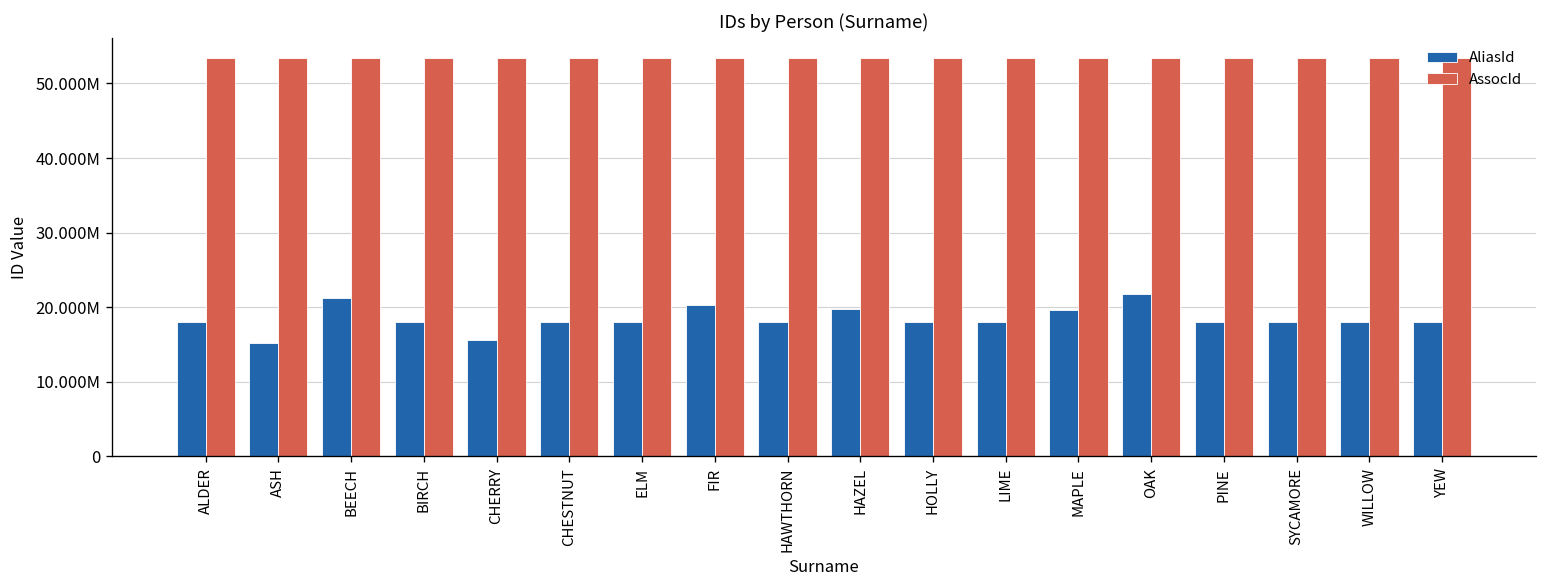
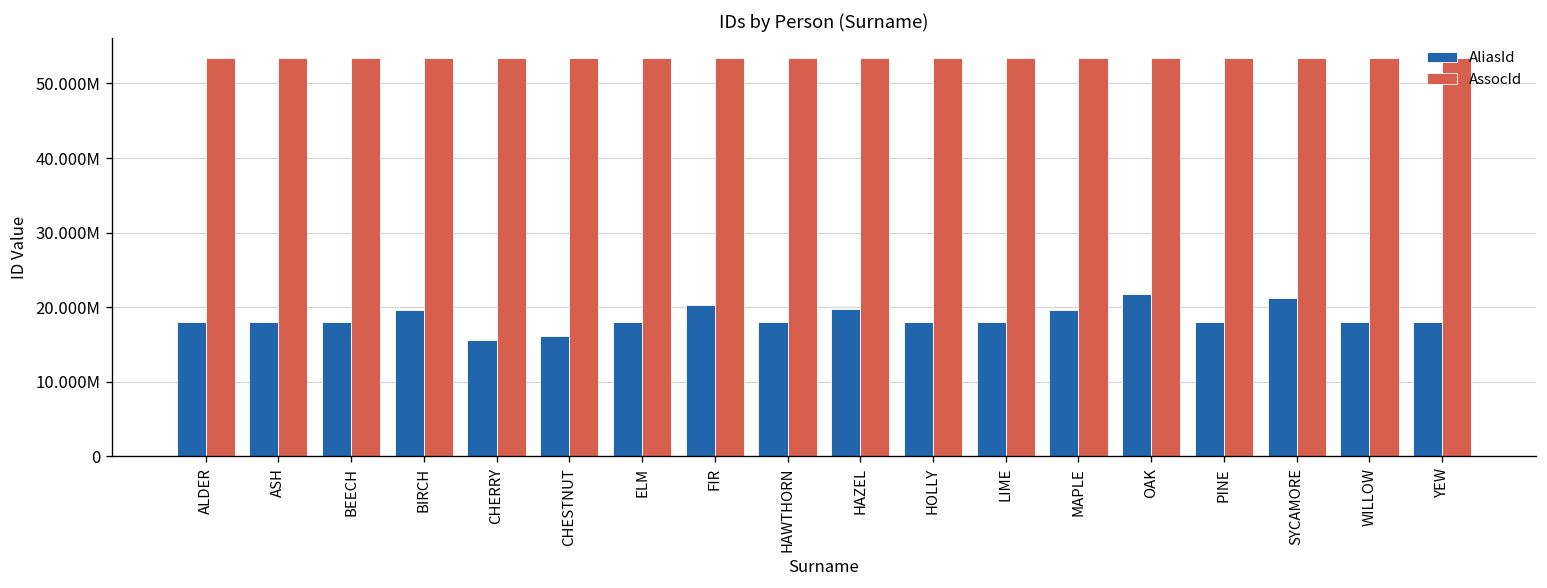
AliasId, ASH: 15000000 -> 18000000
AliasId, BEECH: 21000000 -> 18000000
AliasId, BIRCH: 18000000 -> 20000000
AliasId, CHESTNUT: 18000000 -> 16000000
AliasId, SYCAMORE: 18000000 -> 21000000
